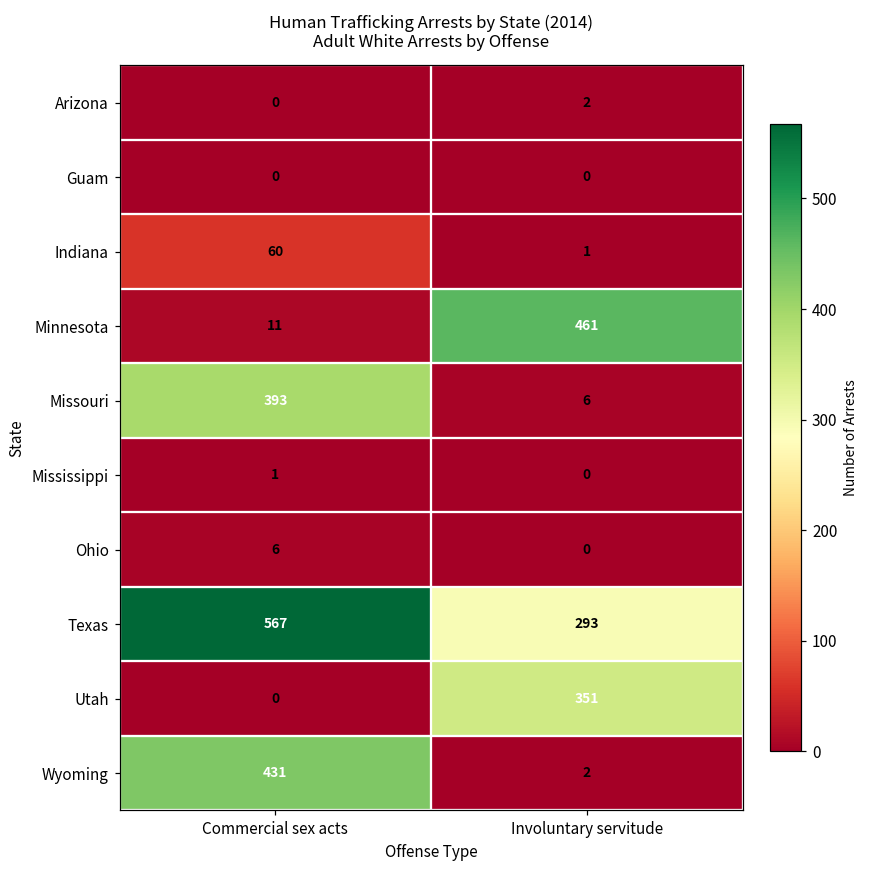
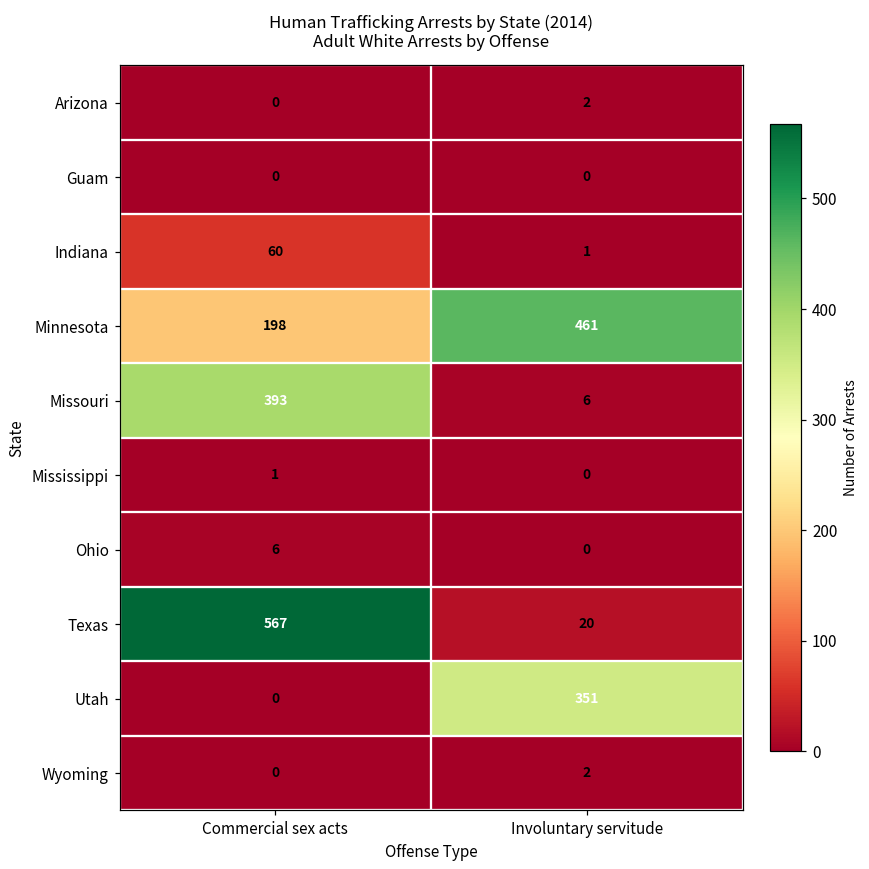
Minnesota, Commercial sex acts: 11 -> 198
Texas, Involuntary servitude: 293 -> 20
Wyoming, Commercial sex acts: 431 -> 0
